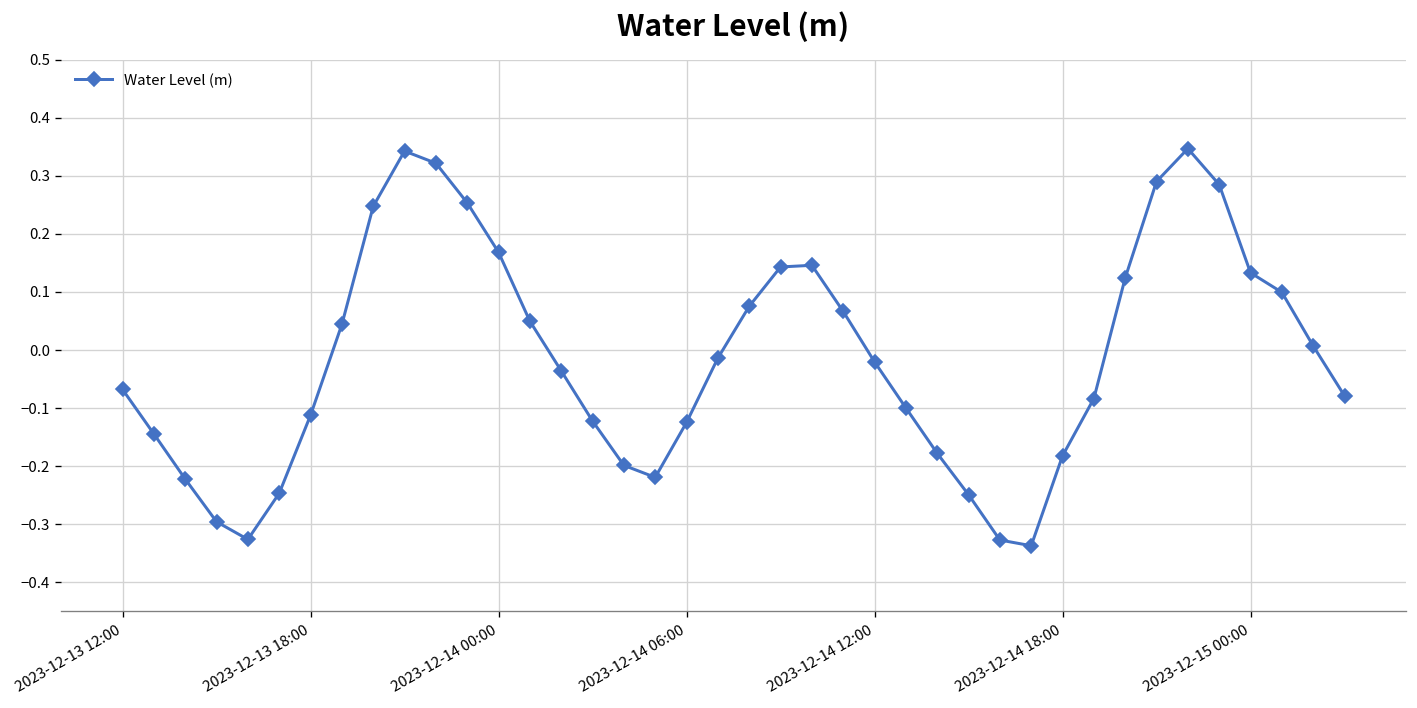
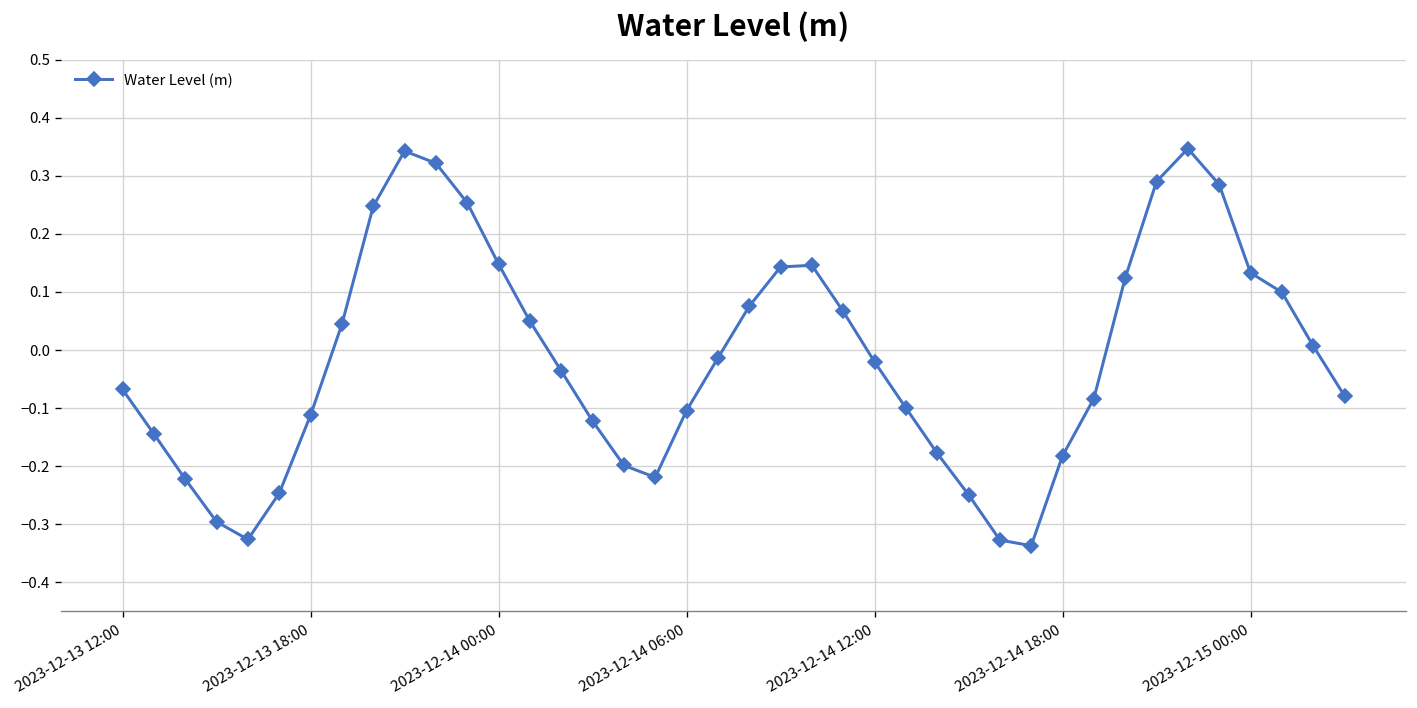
2023-12-14 00:00: 0.17 -> 0.15
2023-12-14 06:00: -0.12 -> -0.10
